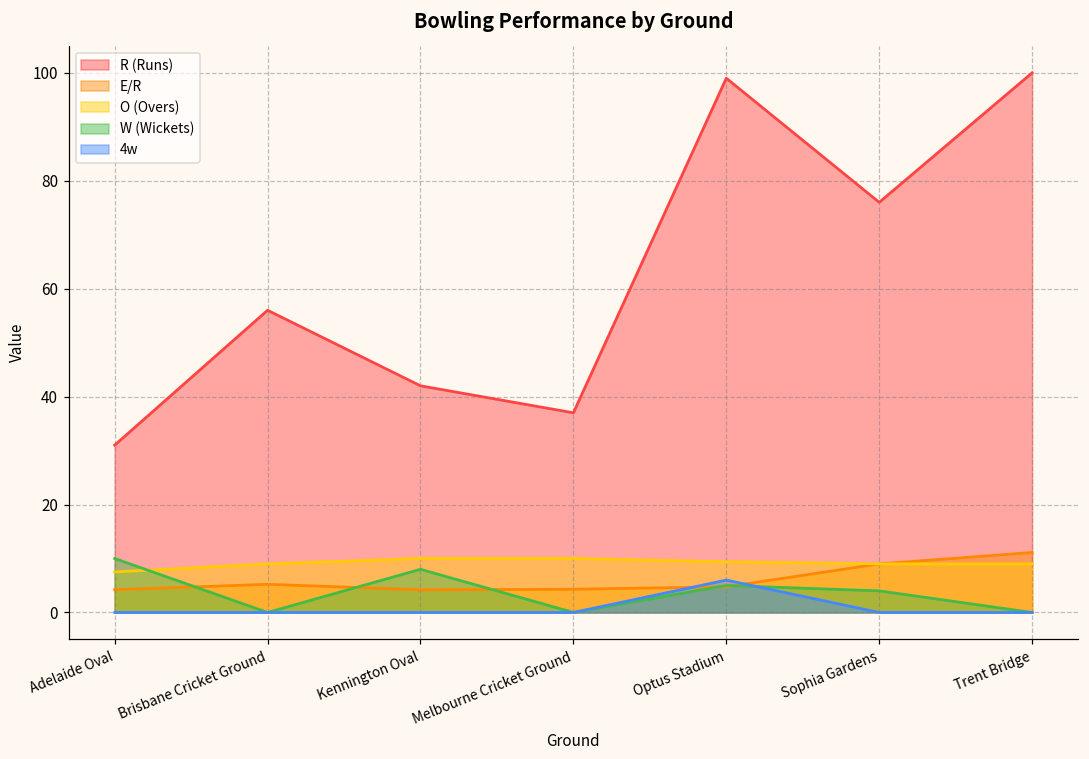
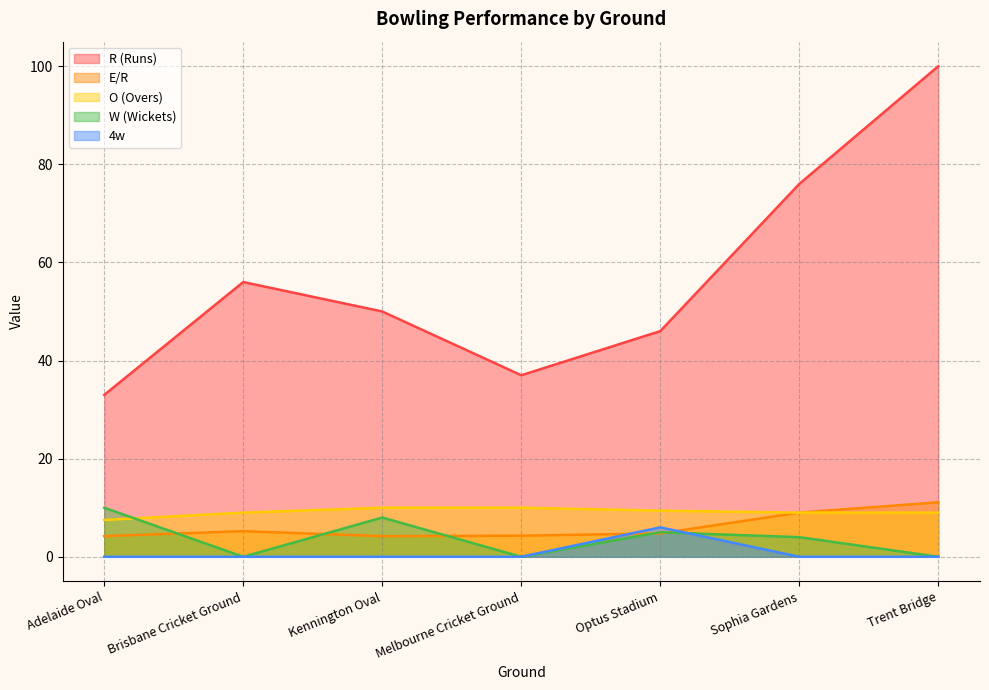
R (Runs), Adelaide Oval: 31 -> 33
R (Runs), Kennington Oval: 42 -> 50
R (Runs), Optus Stadium: 99 -> 46
